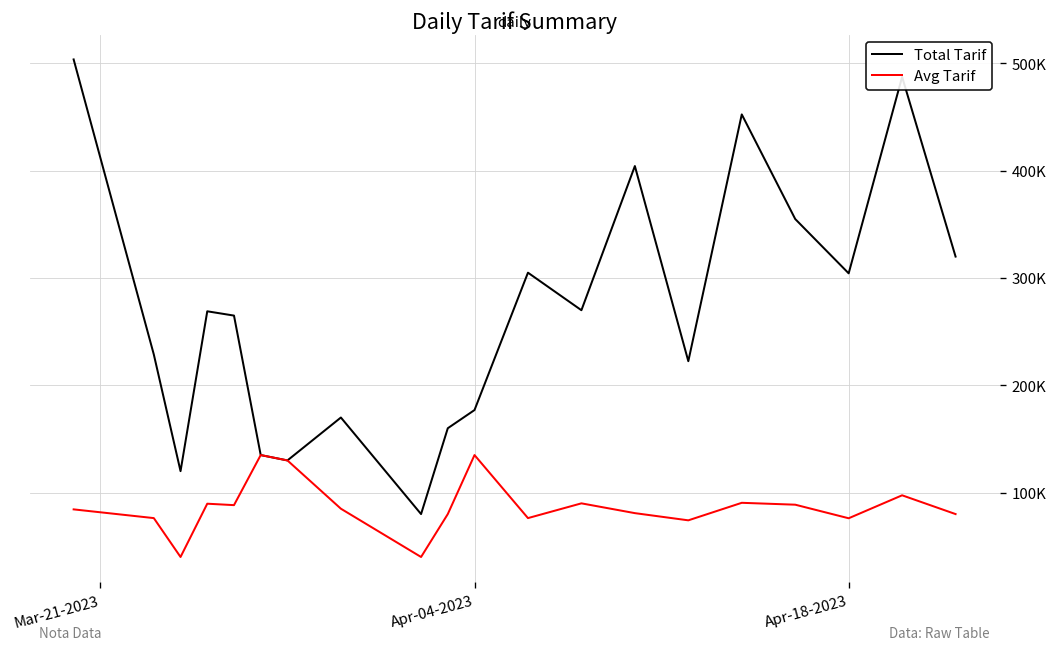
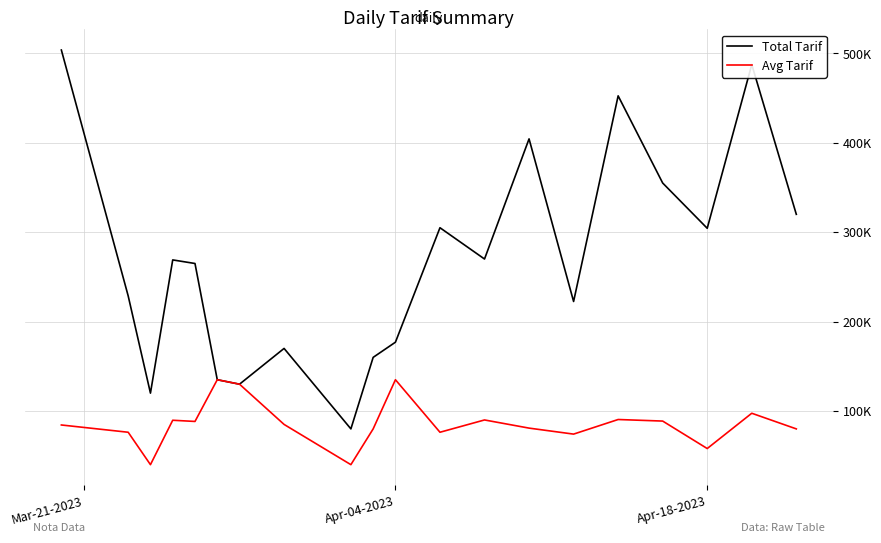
Avg Tarif, Apr-18-2023: 80000 -> 60000
